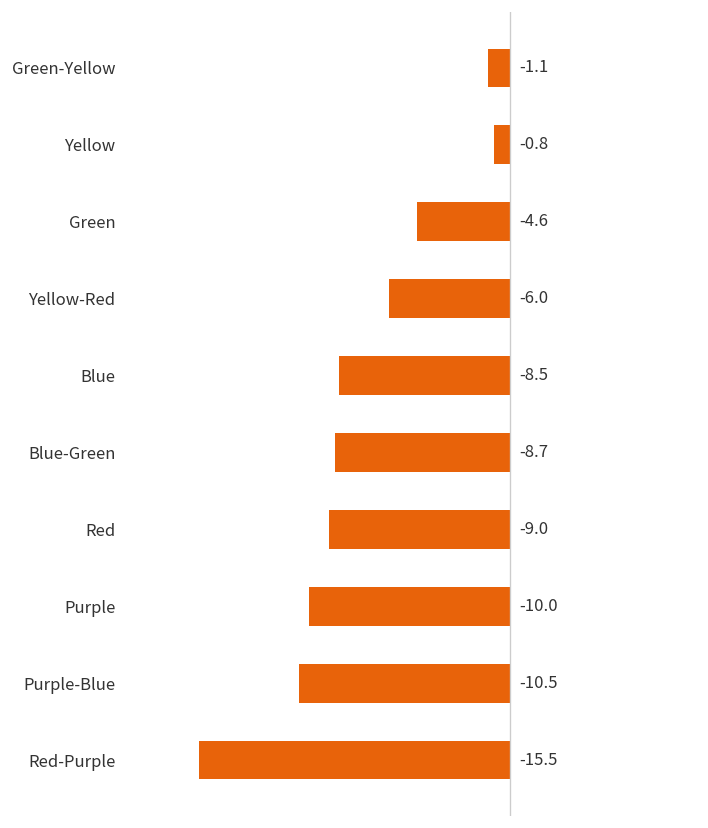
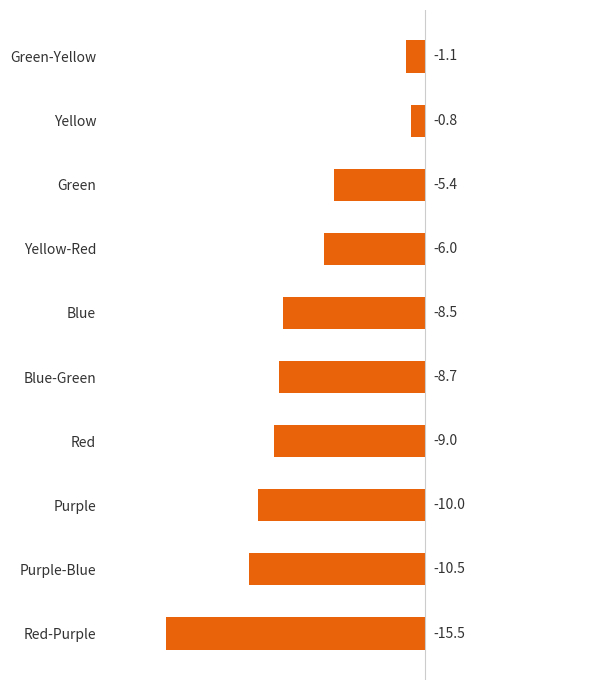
Green: -4.6 -> -5.4
